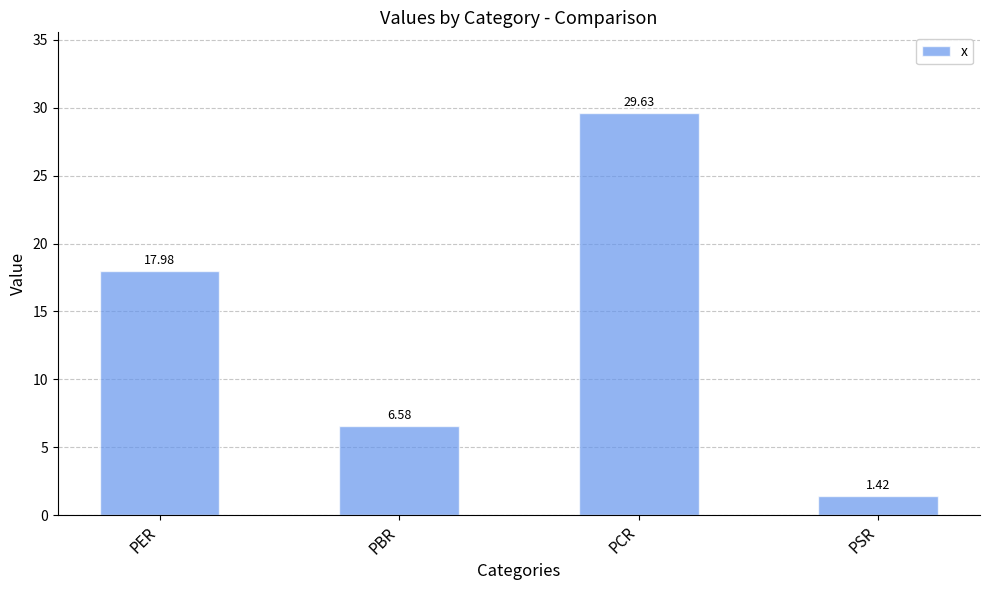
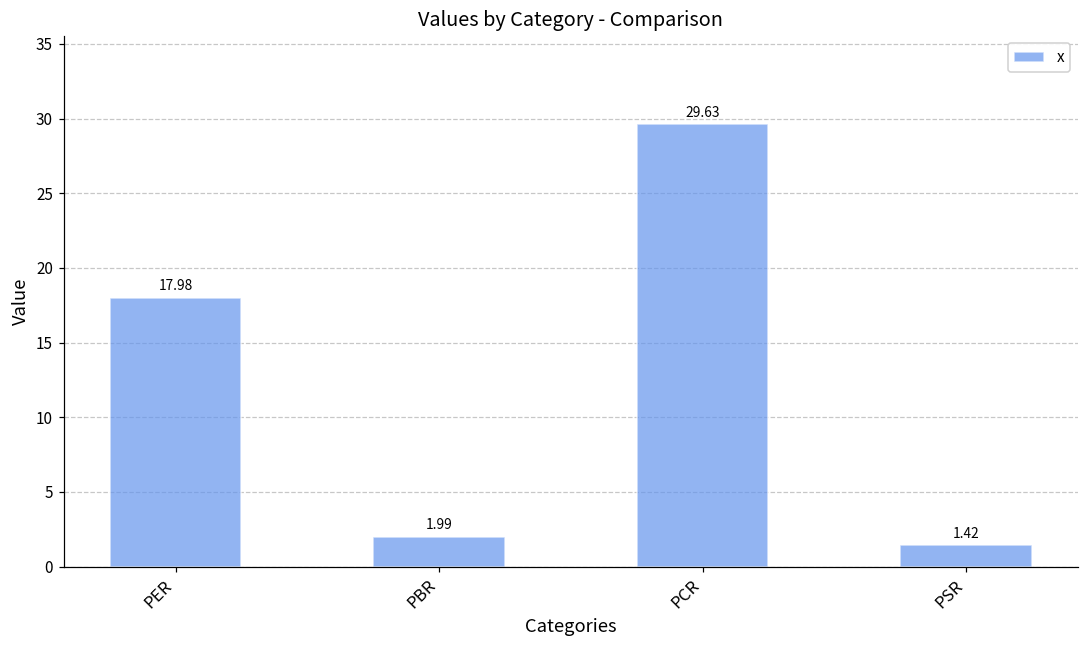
PBR: 6.58 -> 1.99
